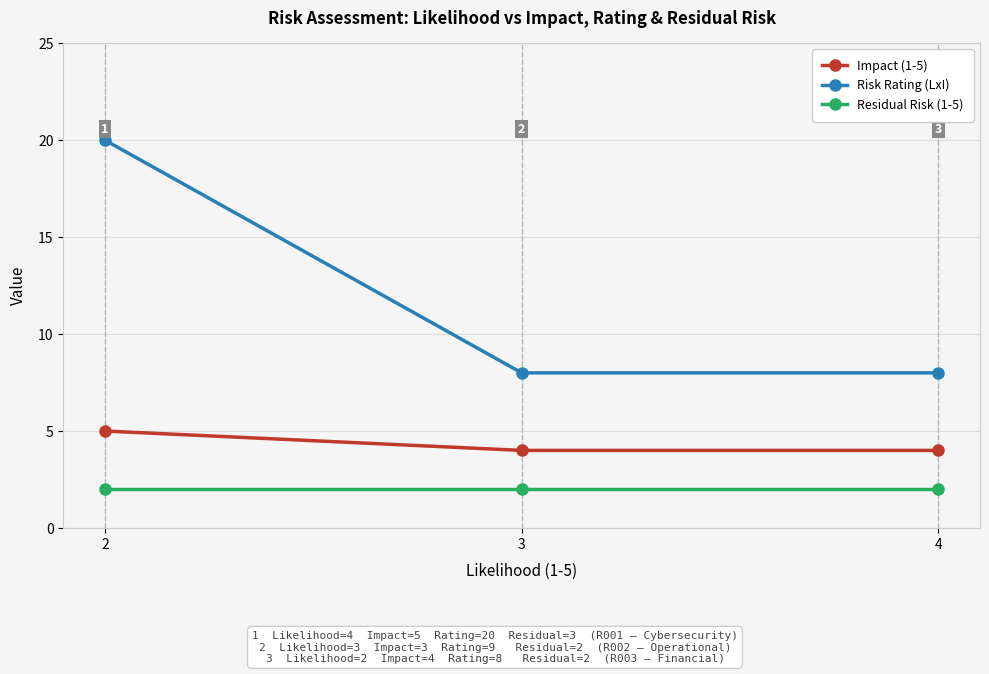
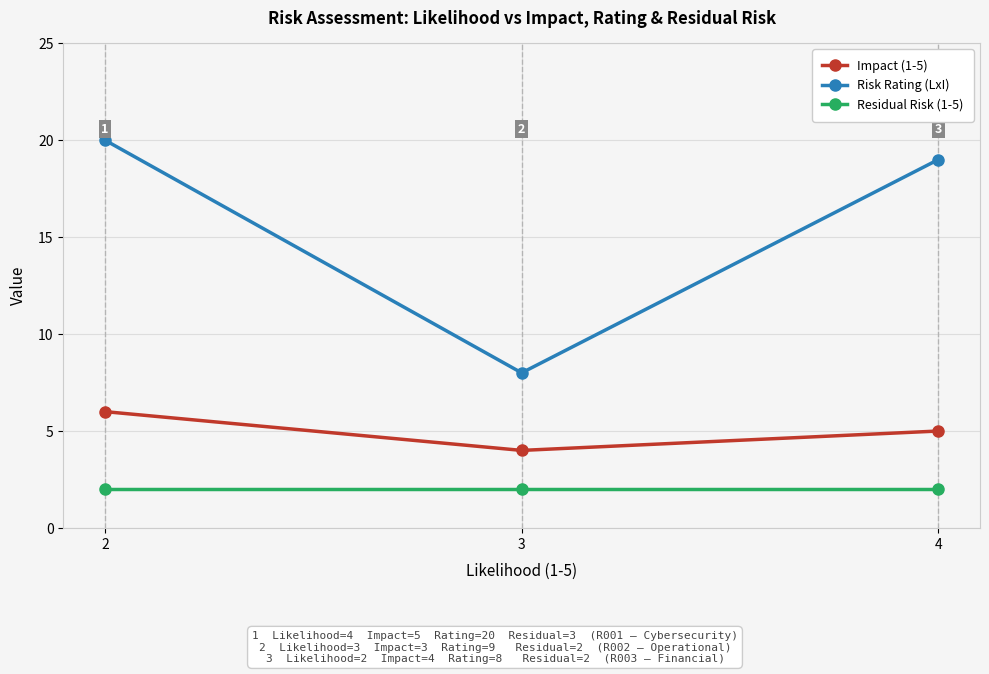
Impact (1-5), 2: 5 -> 6
Impact (1-5), 4: 4 -> 5
Risk Rating (LxI), 4: 8 -> 19
